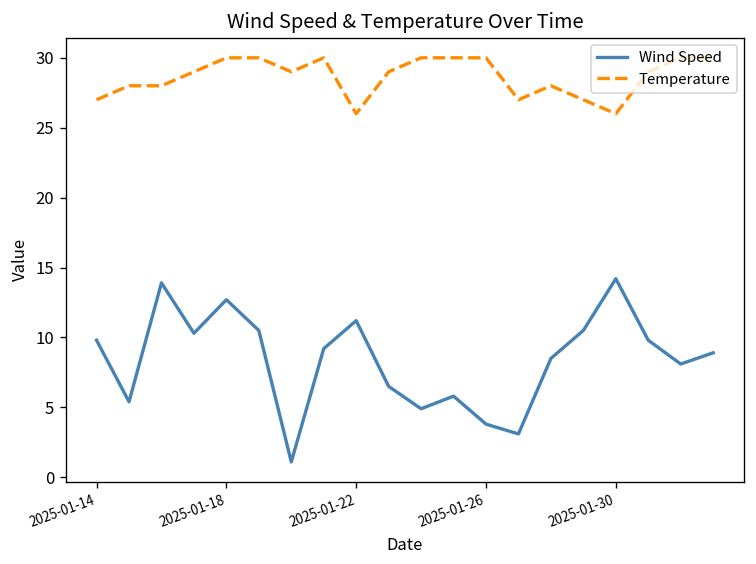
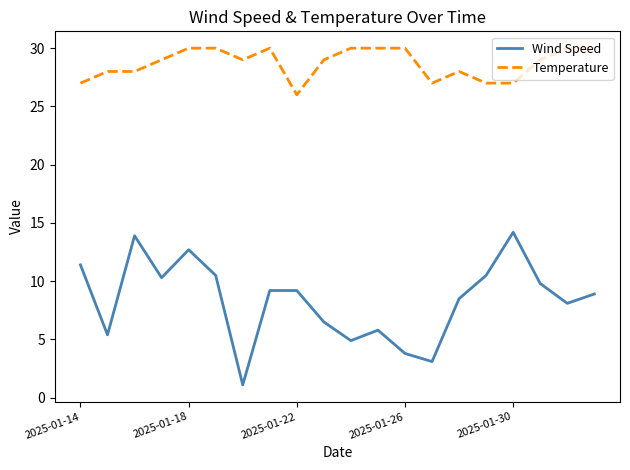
Wind Speed, 2025-01-14: 9.8 -> 11.4
Wind Speed, 2025-01-22: 11.2 -> 9.2
Temperature, 2025-01-30: 26 -> 27
